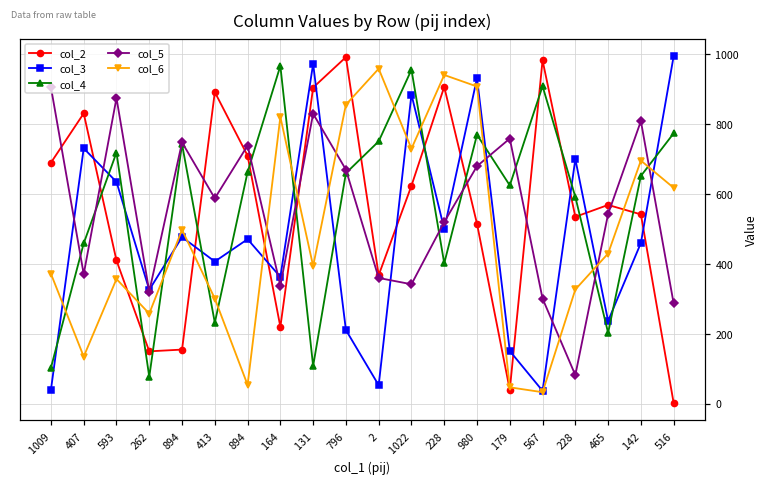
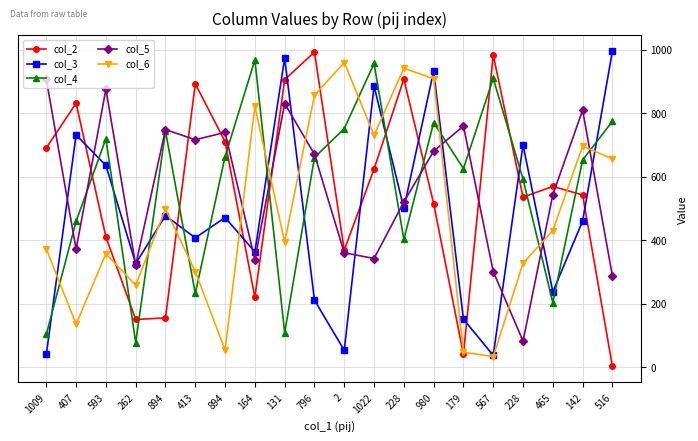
col_5, 413: 590 -> 720
col_6, 516: 620 -> 660
